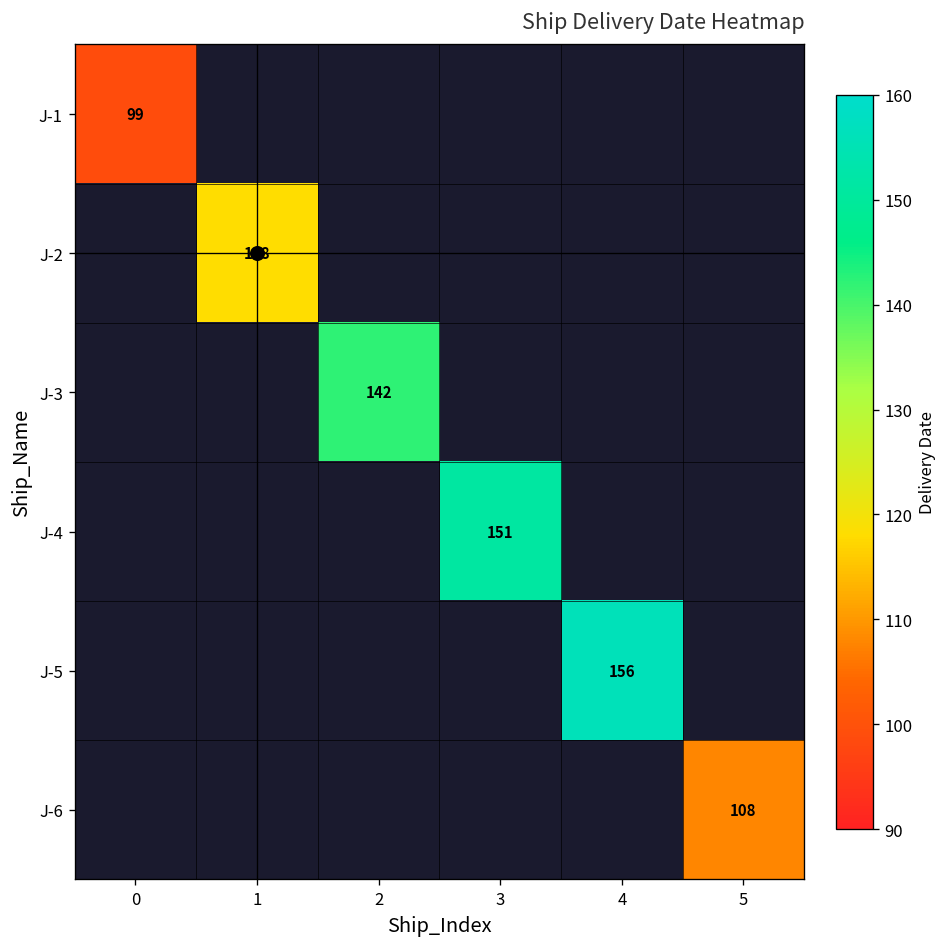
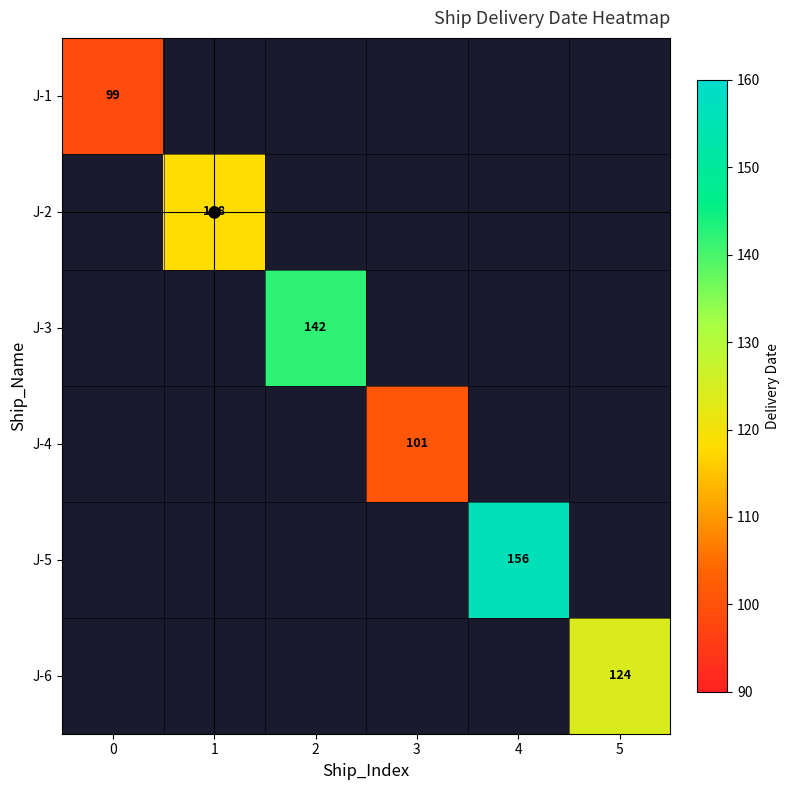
J-4, 3: 151 -> 101
J-6, 5: 108 -> 124
